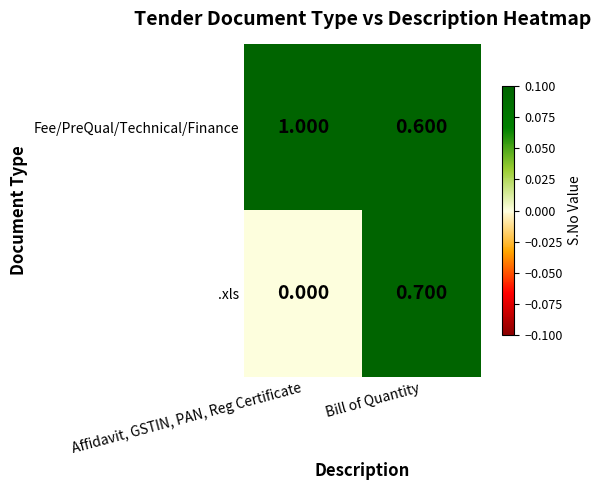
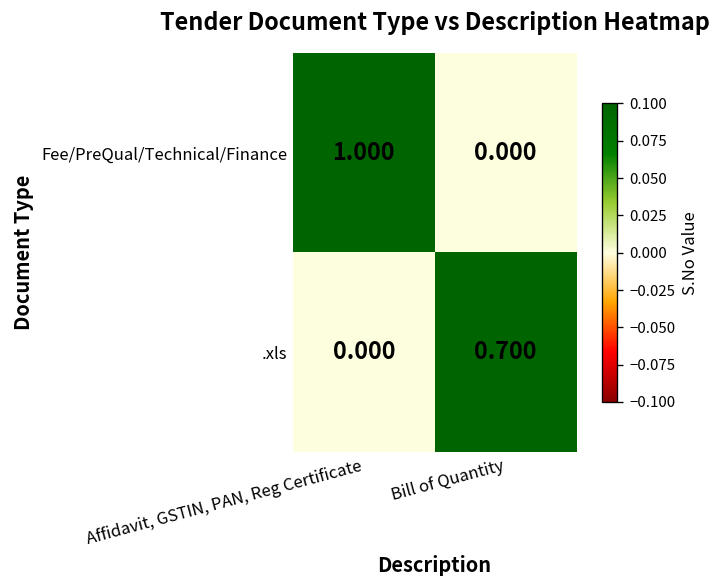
Fee/PreQual/Technical/Finance, Bill of Quantity: 0.600 -> 0.000
